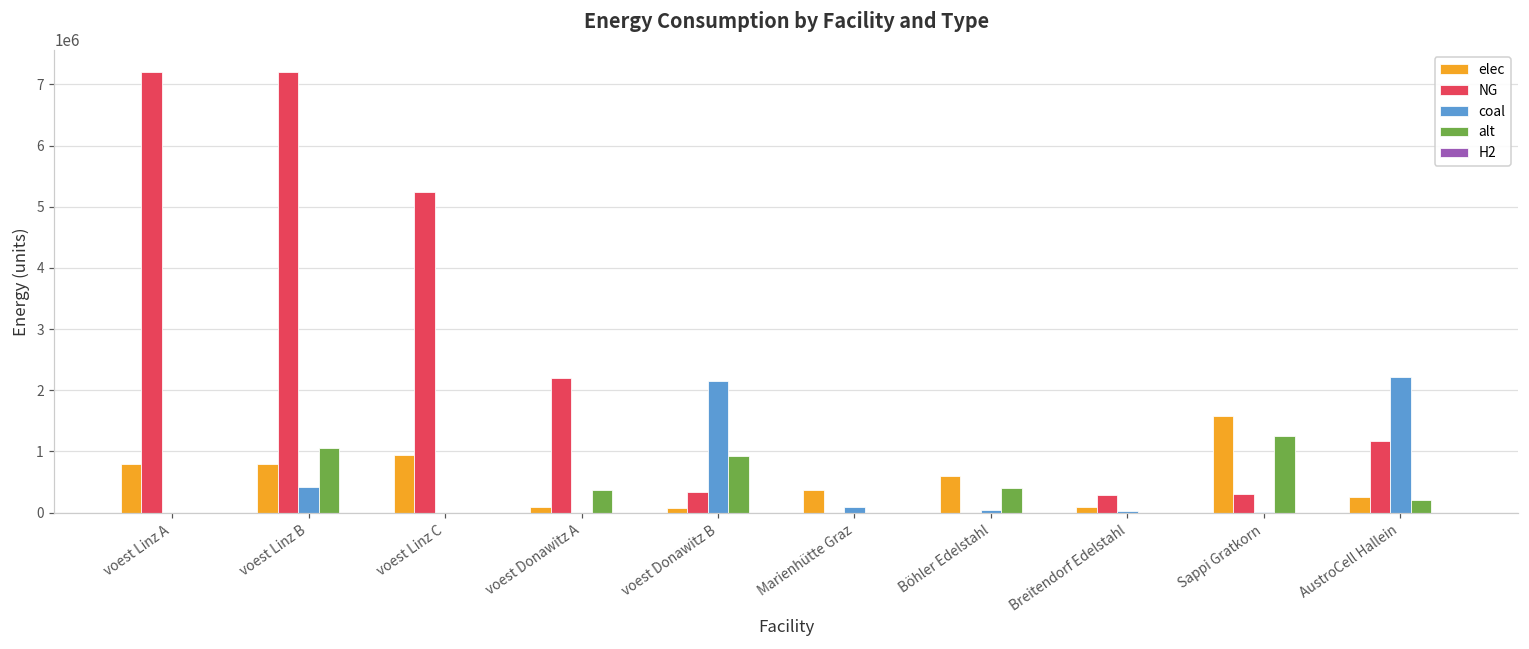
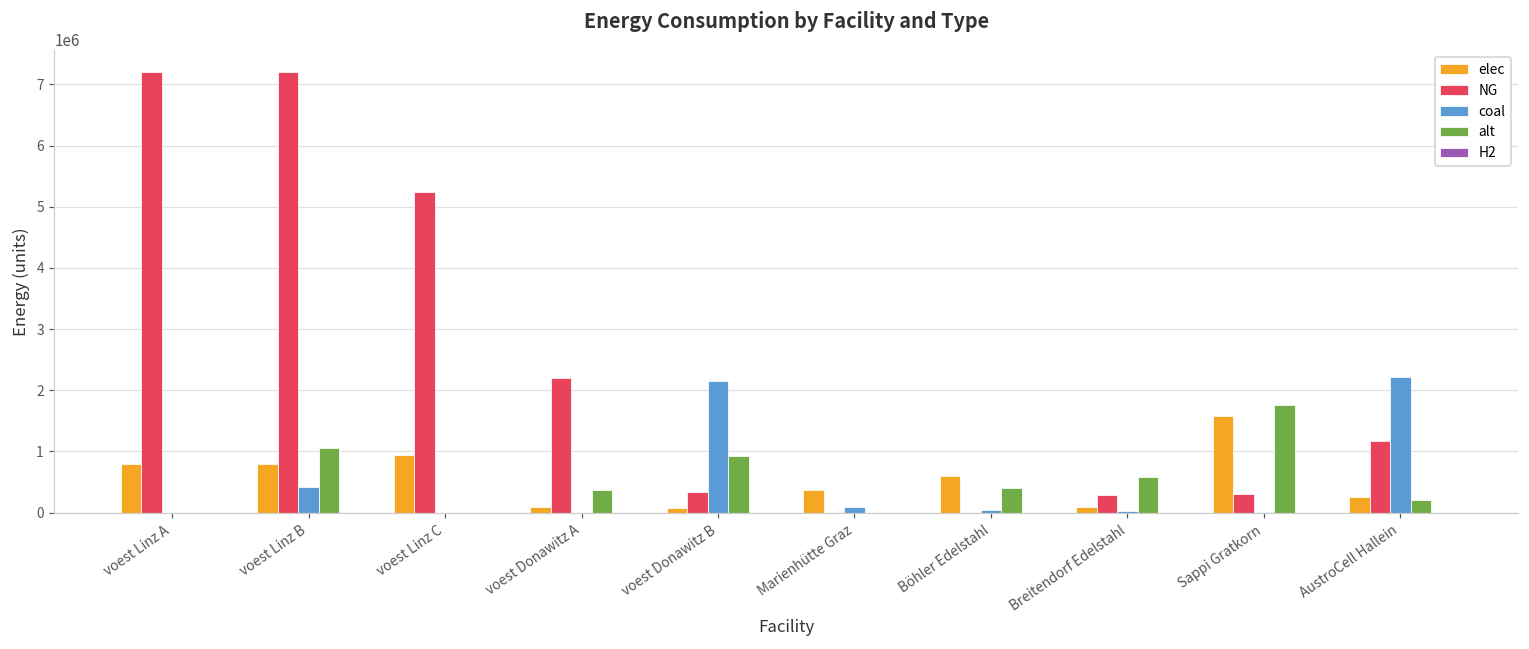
alt, Breitendorf Edelstahl: 0 -> 600000
alt, Sappi Gratkorn: 1300000 -> 1800000
